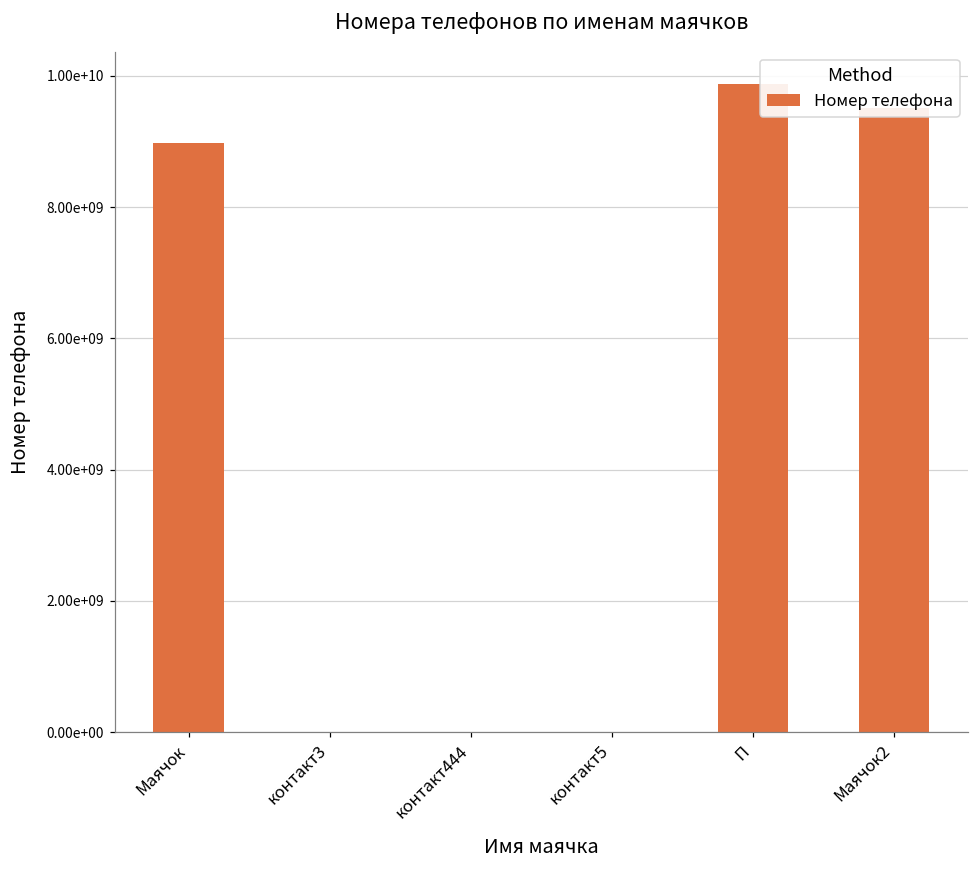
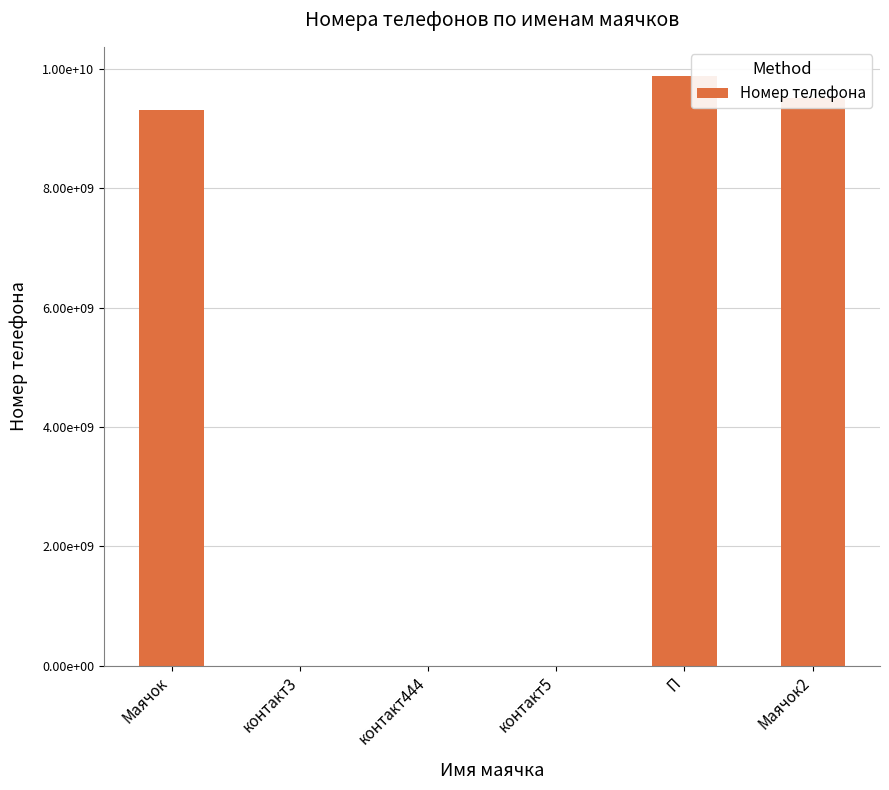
Маячок: 9000000000 -> 9300000000
